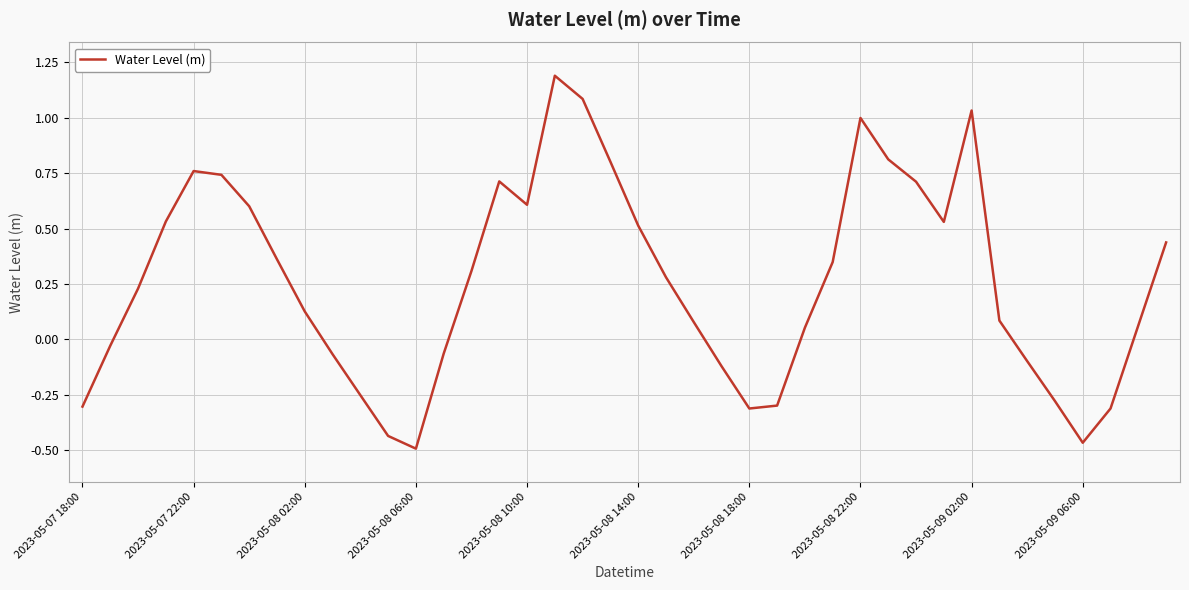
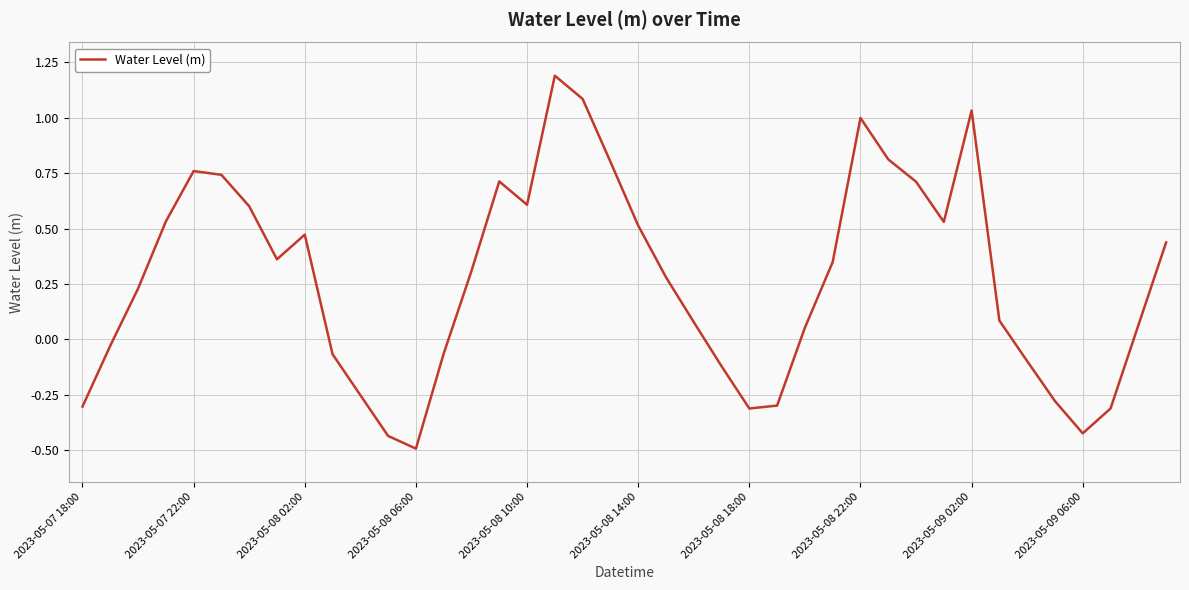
2023-05-08 02:00: 0.13 -> 0.47
2023-05-09 06:00: -0.47 -> -0.43
